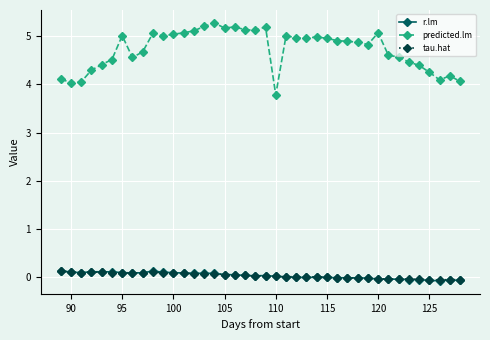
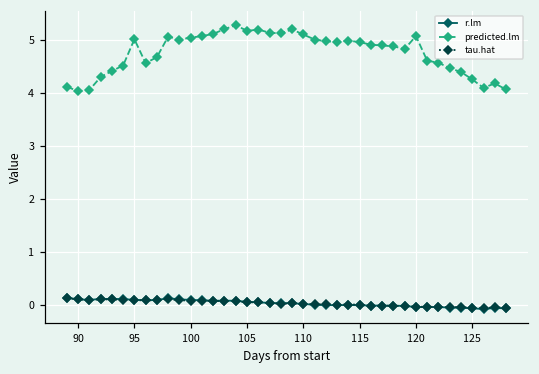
predicted.lm, 110: 3.8 -> 5.1
